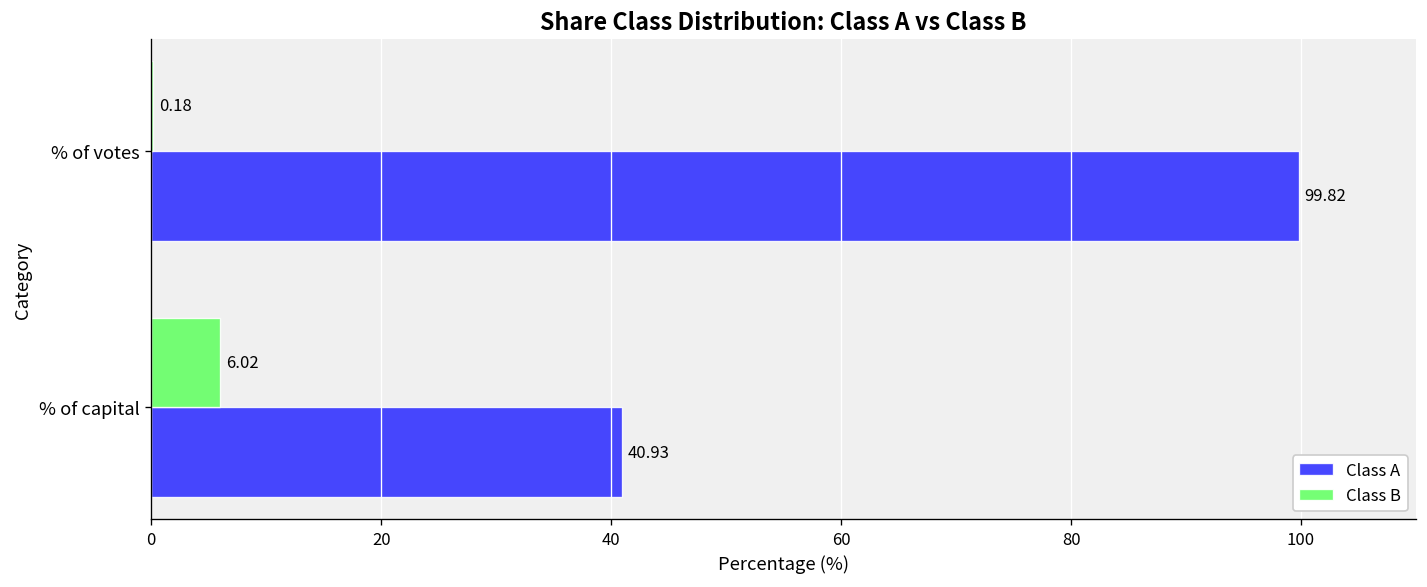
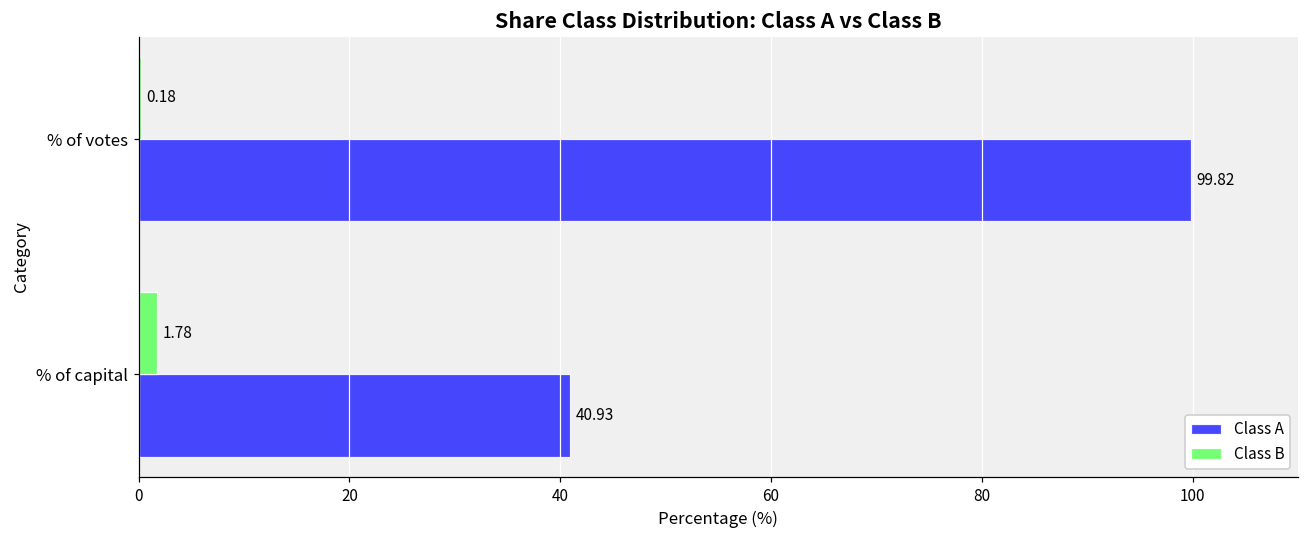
Class B, % of capital: 6.02 -> 1.78
